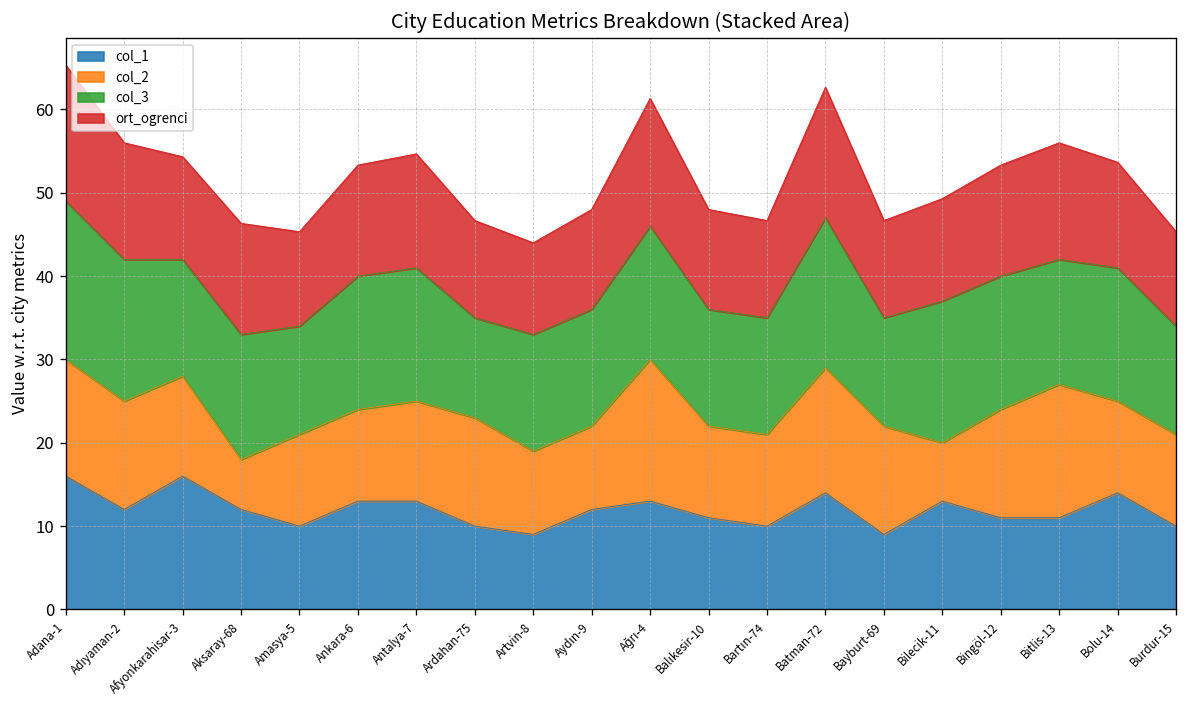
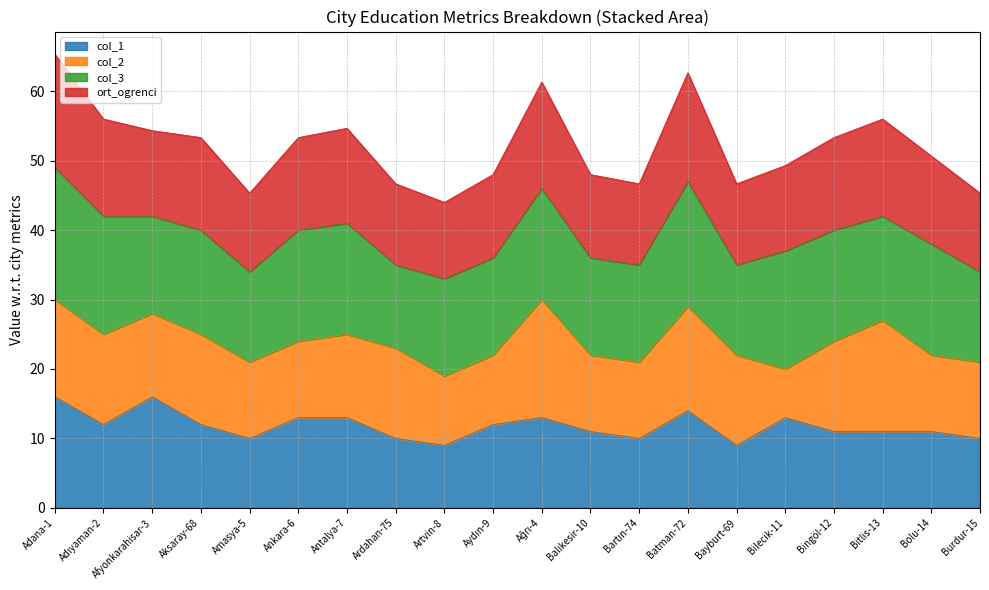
col_2, Aksaray-68: 6 -> 13
col_1, Bolu-14: 14 -> 11
